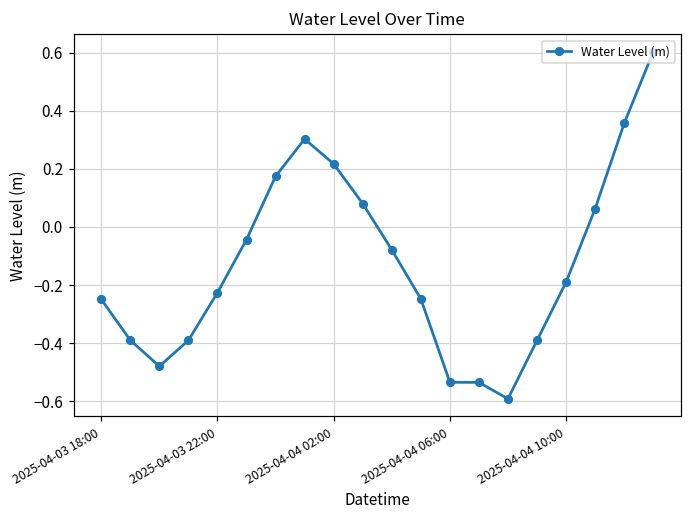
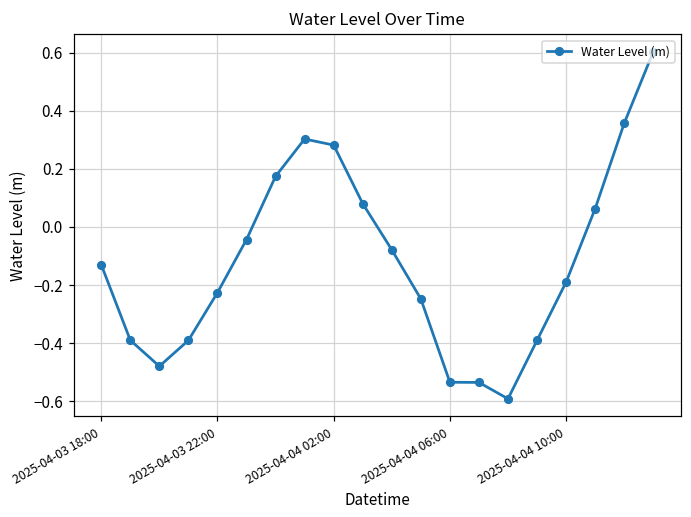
2025-04-03 18:00: -0.25 -> -0.13
2025-04-04 02:00: 0.22 -> 0.28
